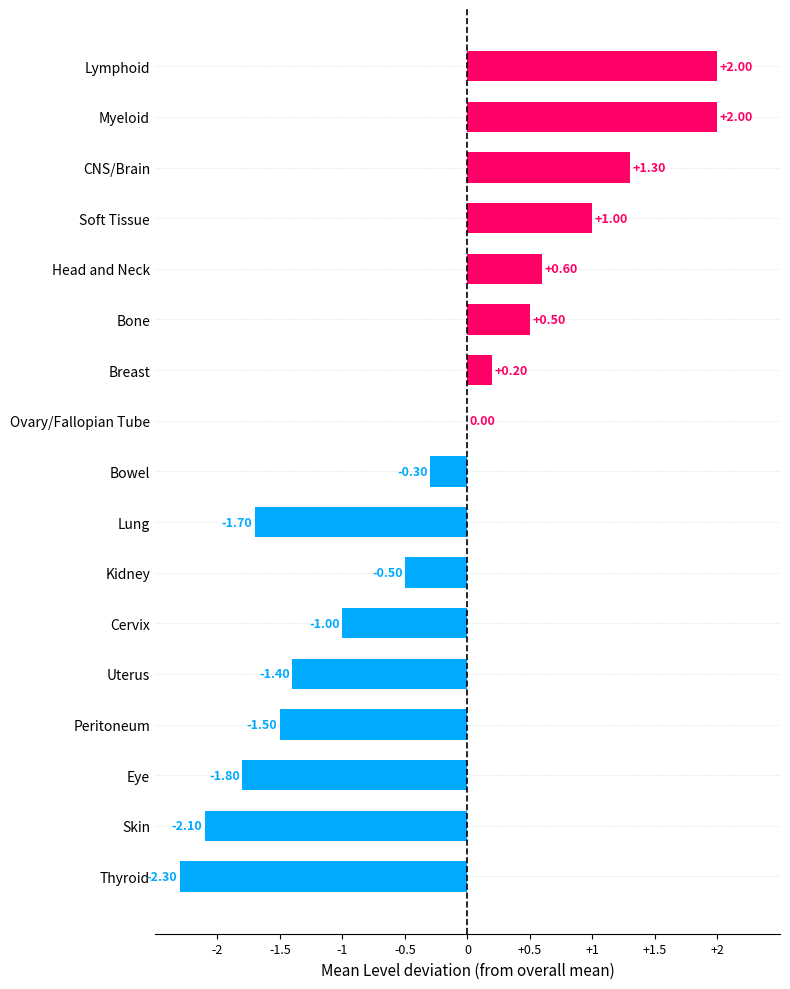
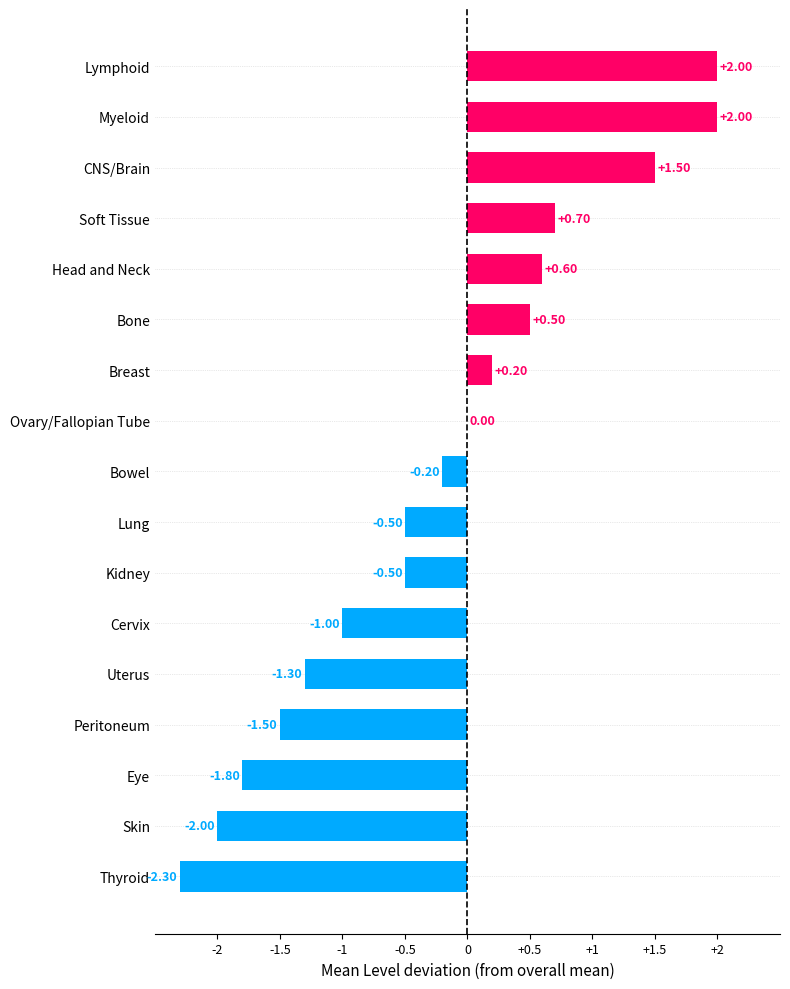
CNS/Brain: +1.30 -> +1.50
Soft Tissue: +1.00 -> +0.70
Bowel: -0.30 -> -0.20
Lung: -1.70 -> -0.50
Uterus: -1.40 -> -1.30
Skin: -2.10 -> -2.00
